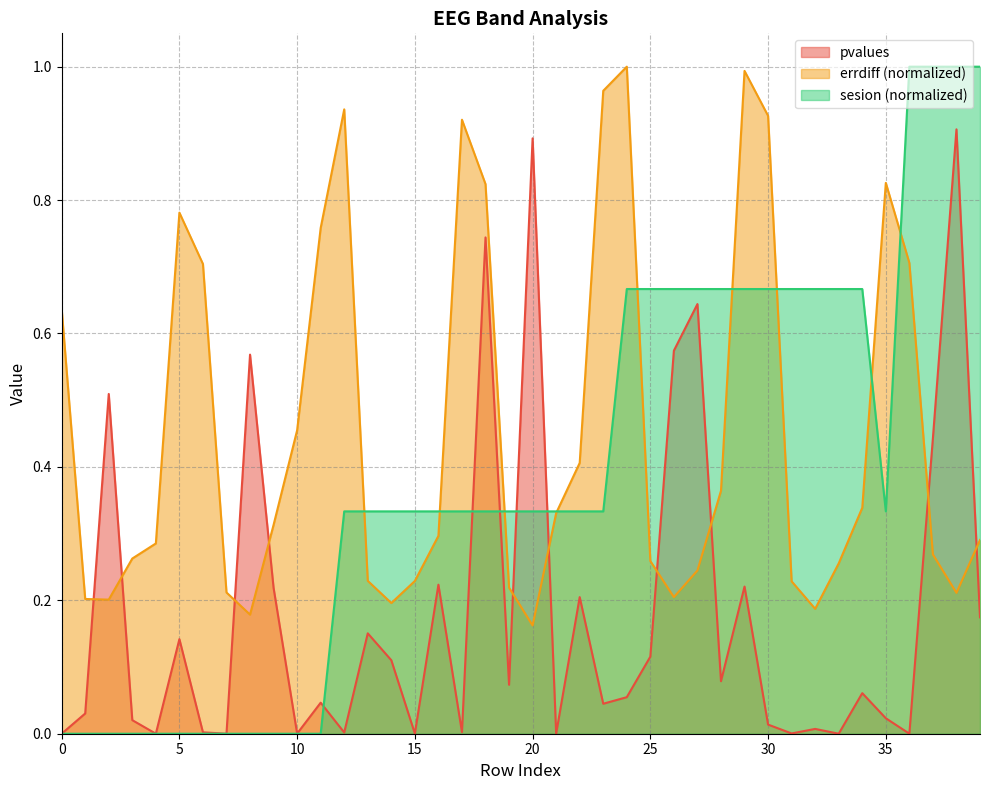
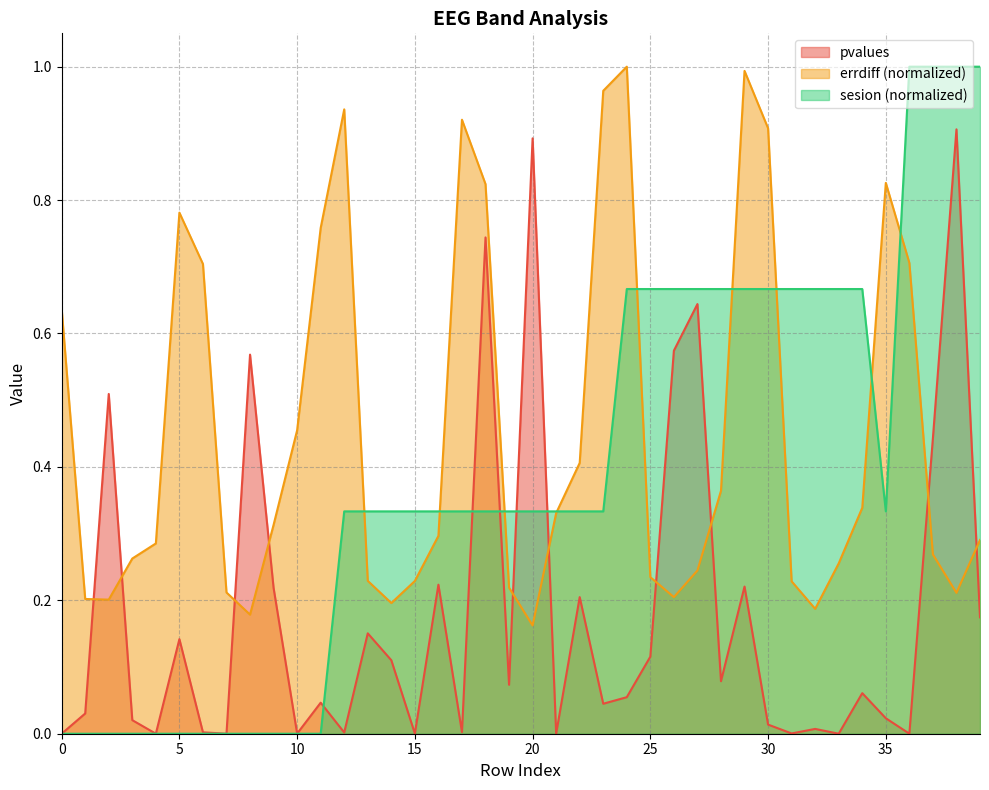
errdiff (normalized), 25: 0.26 -> 0.23
errdiff (normalized), 30: 0.93 -> 0.91
